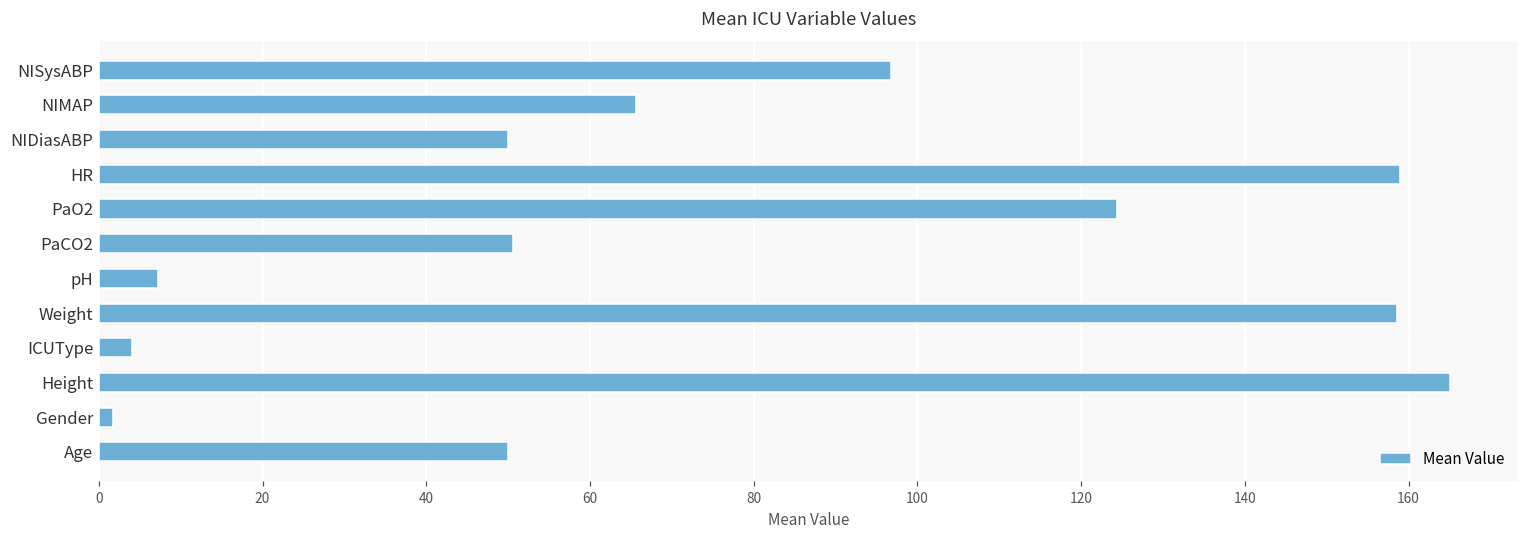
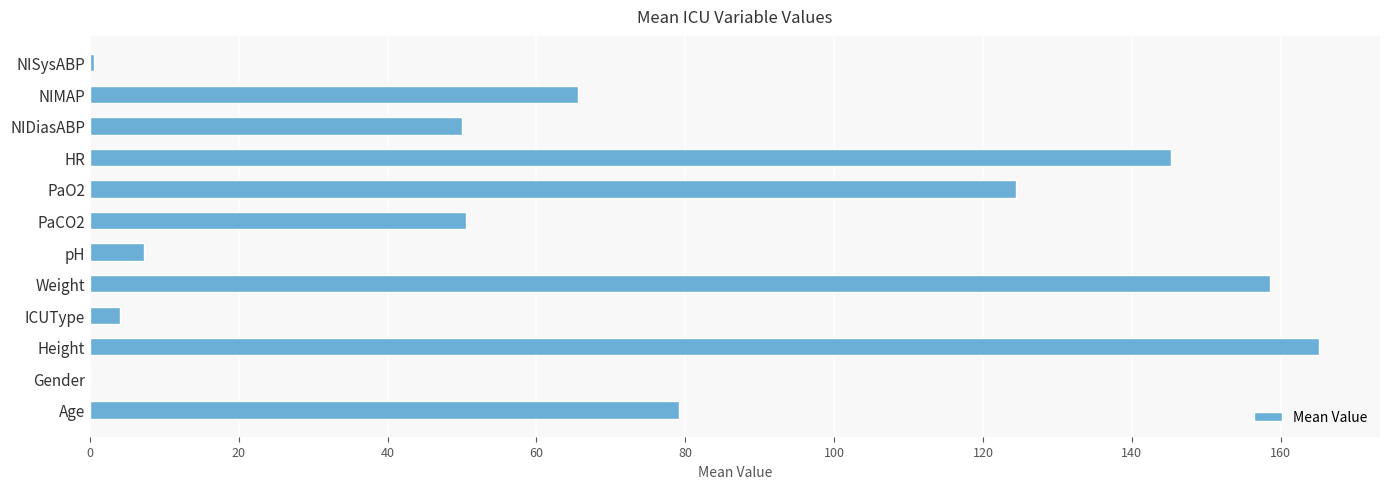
NISysABP: 97 -> 1
HR: 159 -> 145
Gender: 2 -> 0
Age: 50 -> 79
